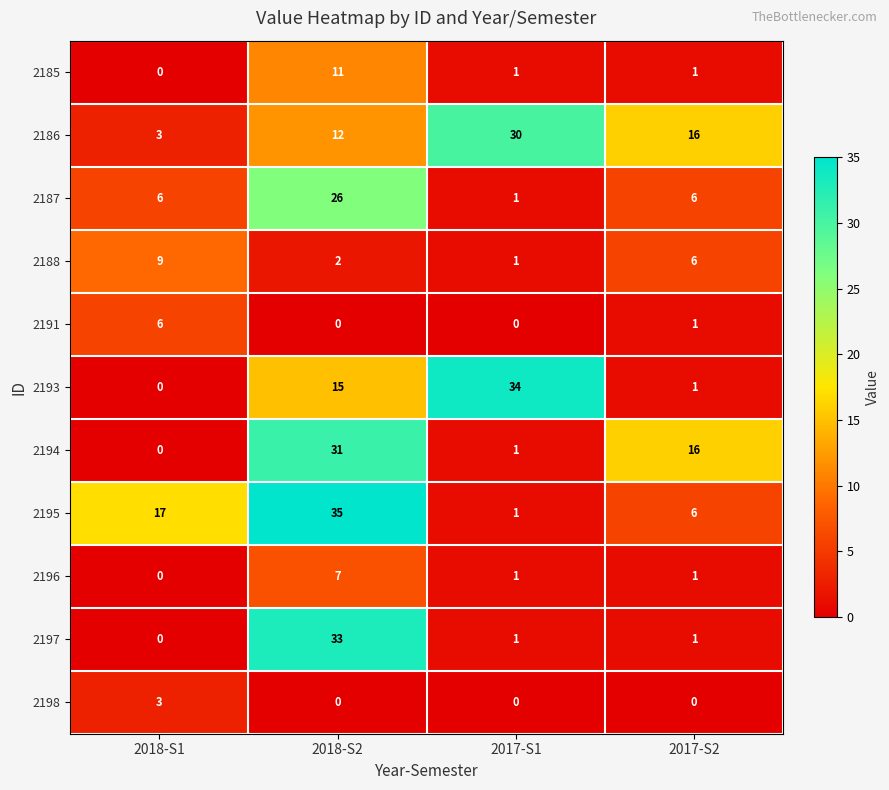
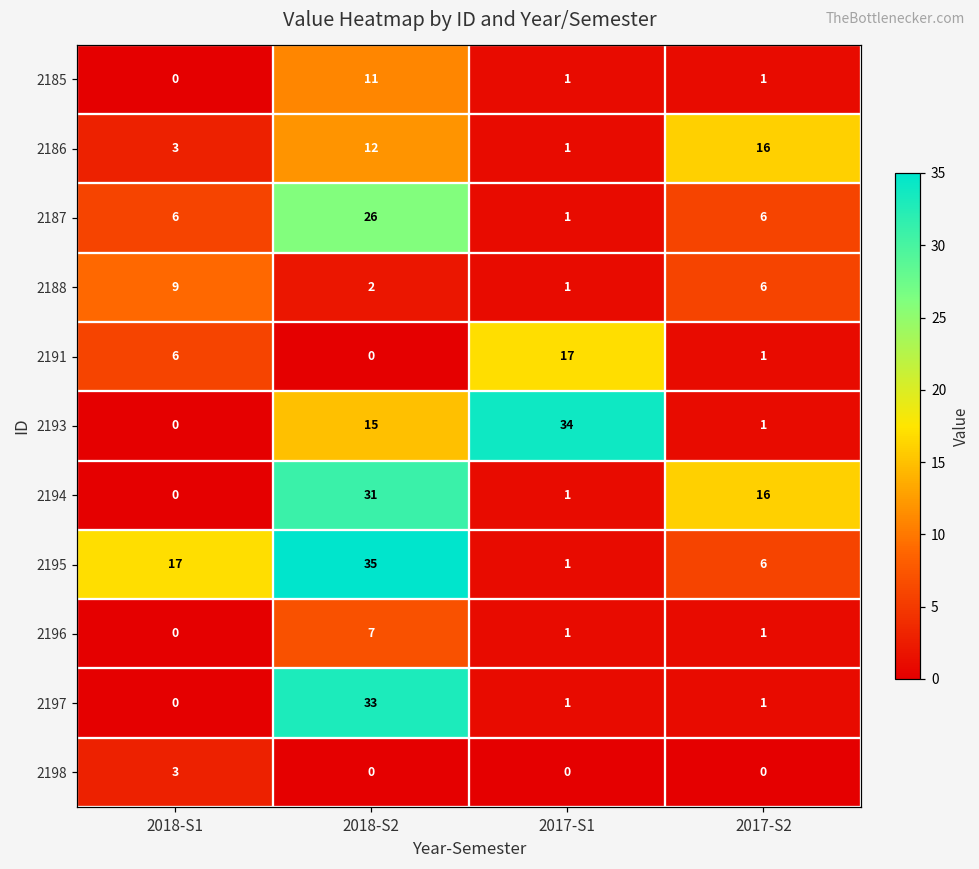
2186, 2017-S1: 30 -> 1
2191, 2017-S1: 0 -> 17
